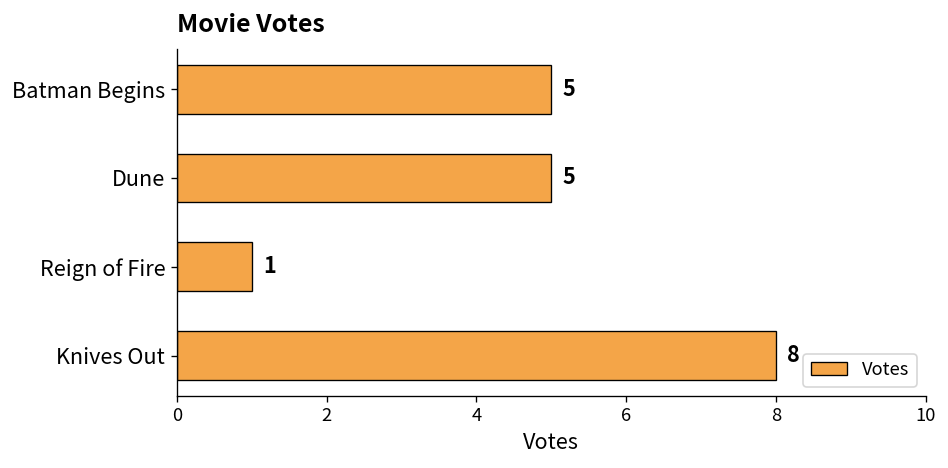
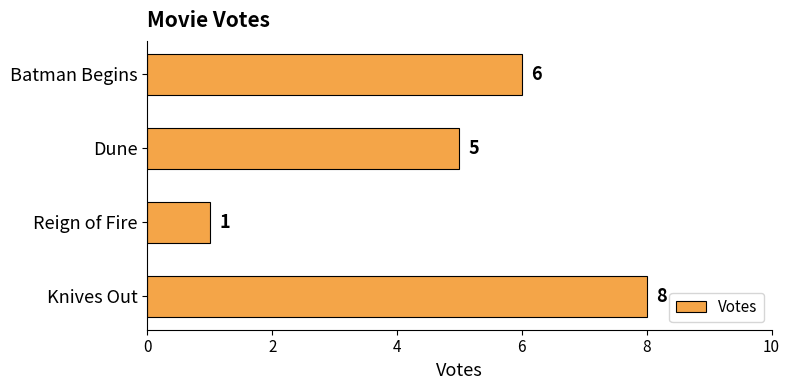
Batman Begins: 5 -> 6
